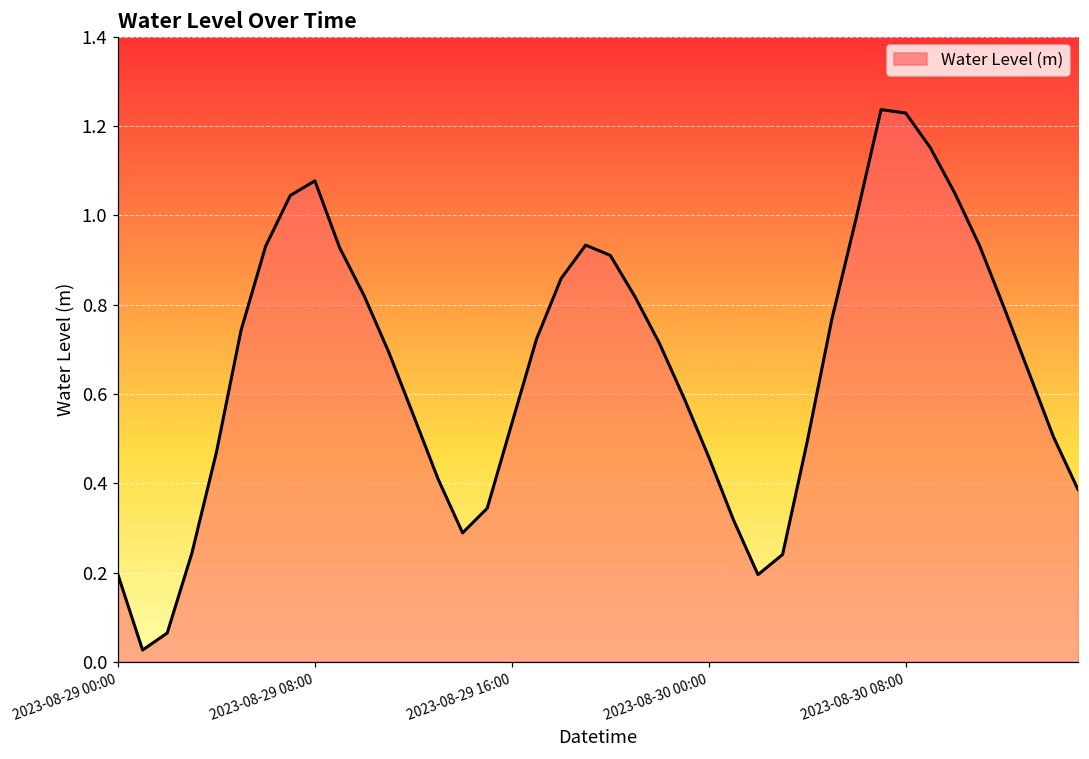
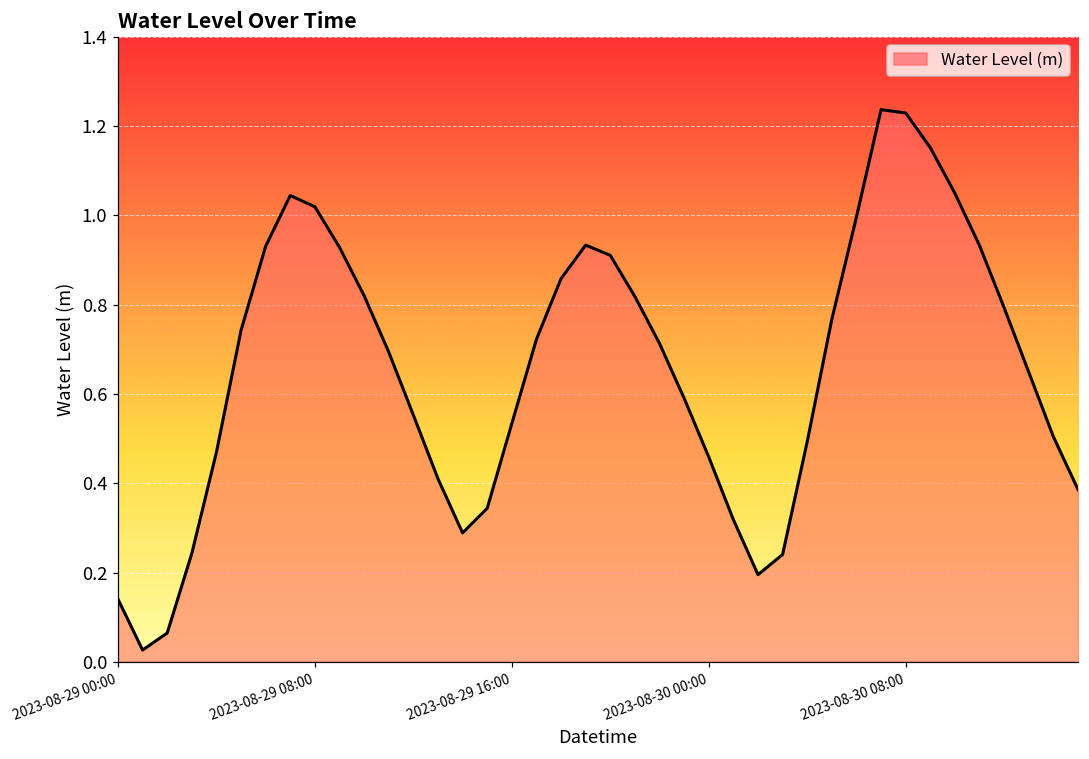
2023-08-29 00:00: 0.20 -> 0.14
2023-08-29 08:00: 1.08 -> 1.02
